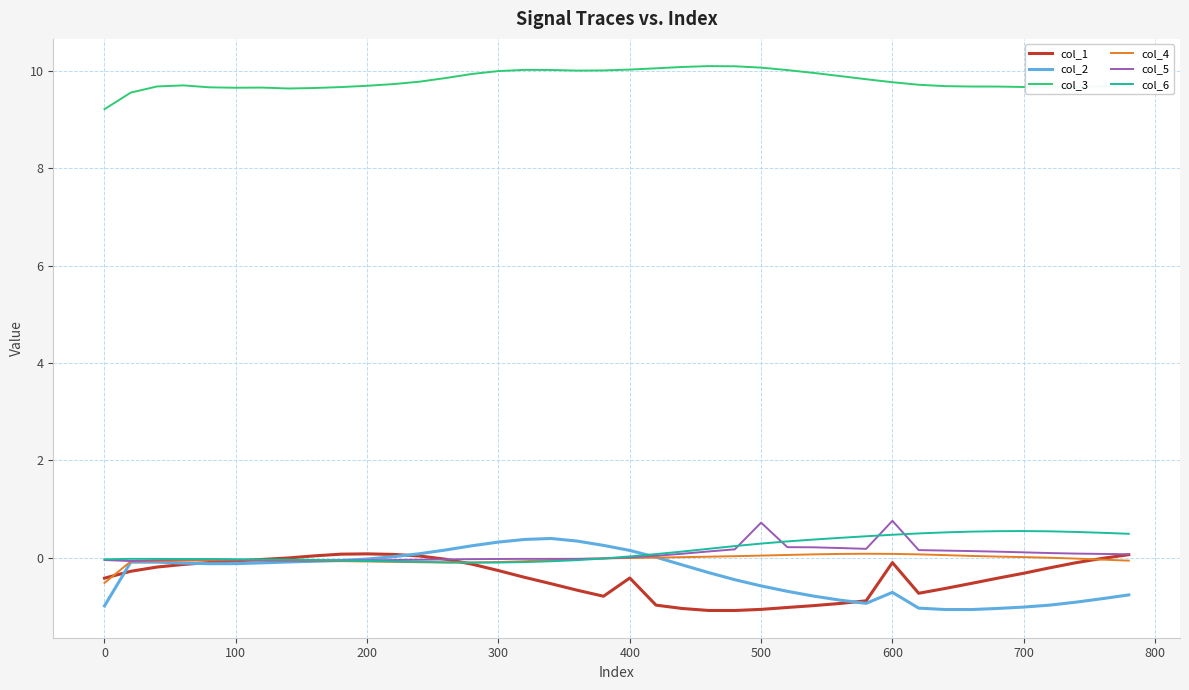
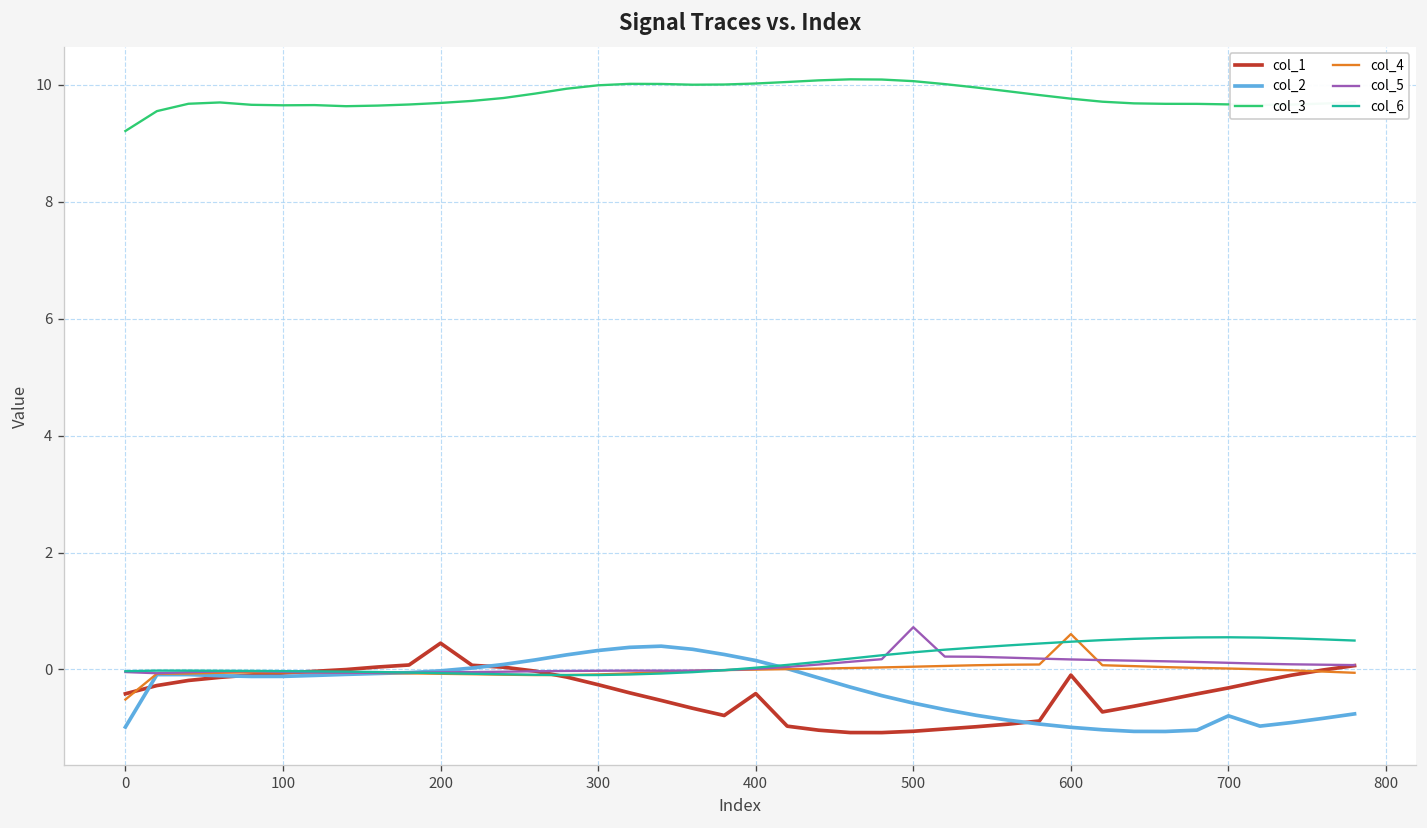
col_1, 200: 0.1 -> 0.4
col_2, 600: -0.7 -> -1.0
col_4, 600: 0.1 -> 0.6
col_5, 600: 0.8 -> 0.2
col_2, 700: -1.0 -> -0.8
